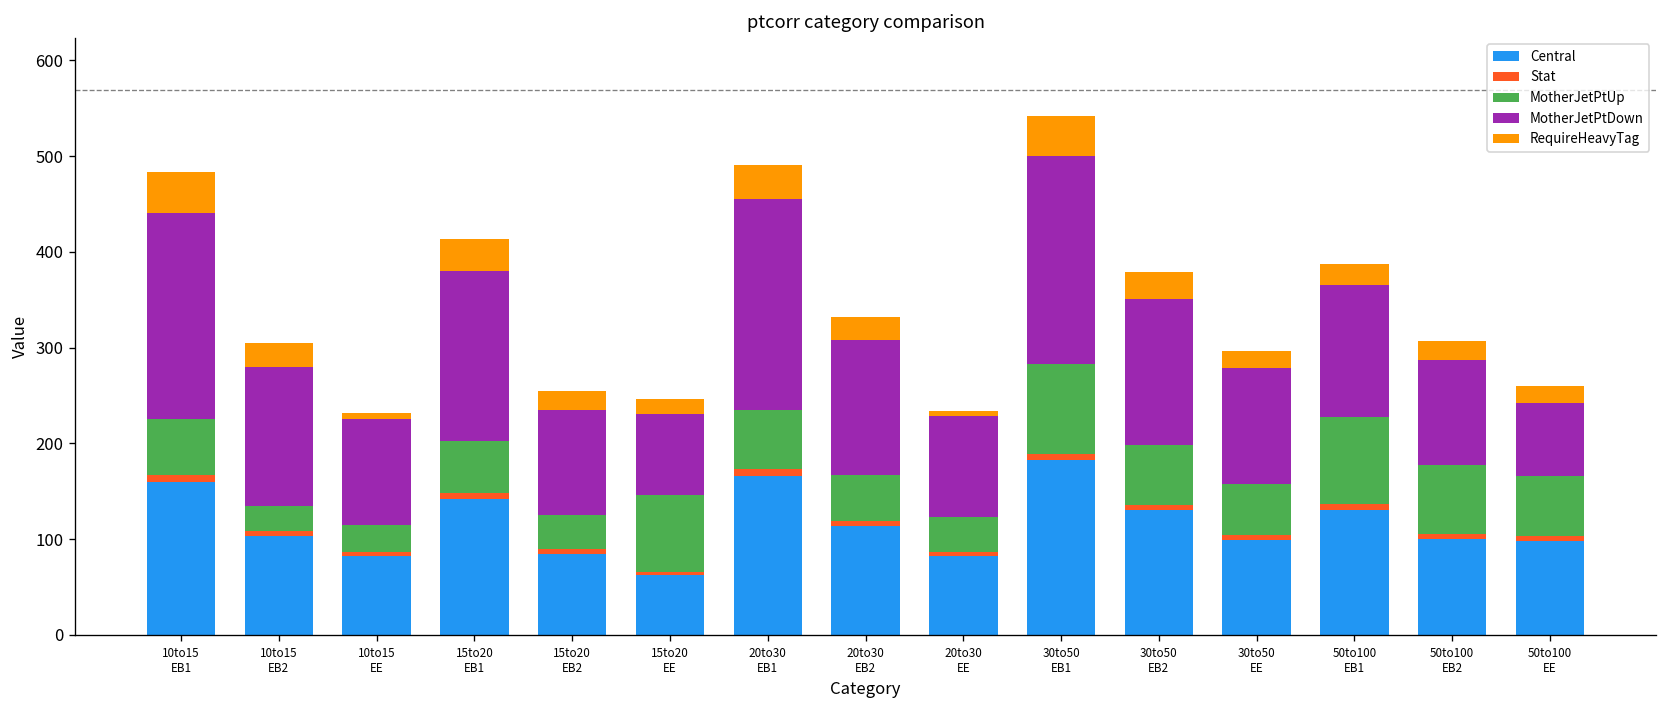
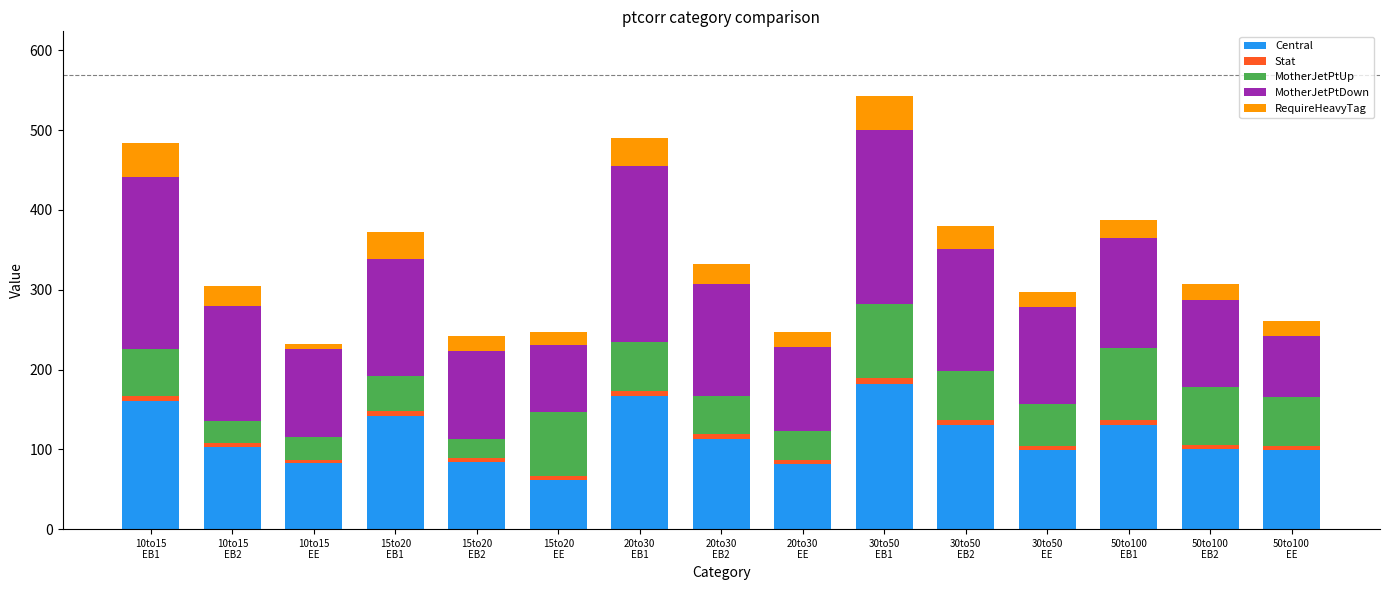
MotherJetPtUp, 15to20 EB1: 50 -> 40
MotherJetPtDown, 15to20 EB1: 180 -> 150
MotherJetPtUp, 15to20 EB2: 40 -> 20
RequireHeavyTag, 20to30 EE: 10 -> 20
